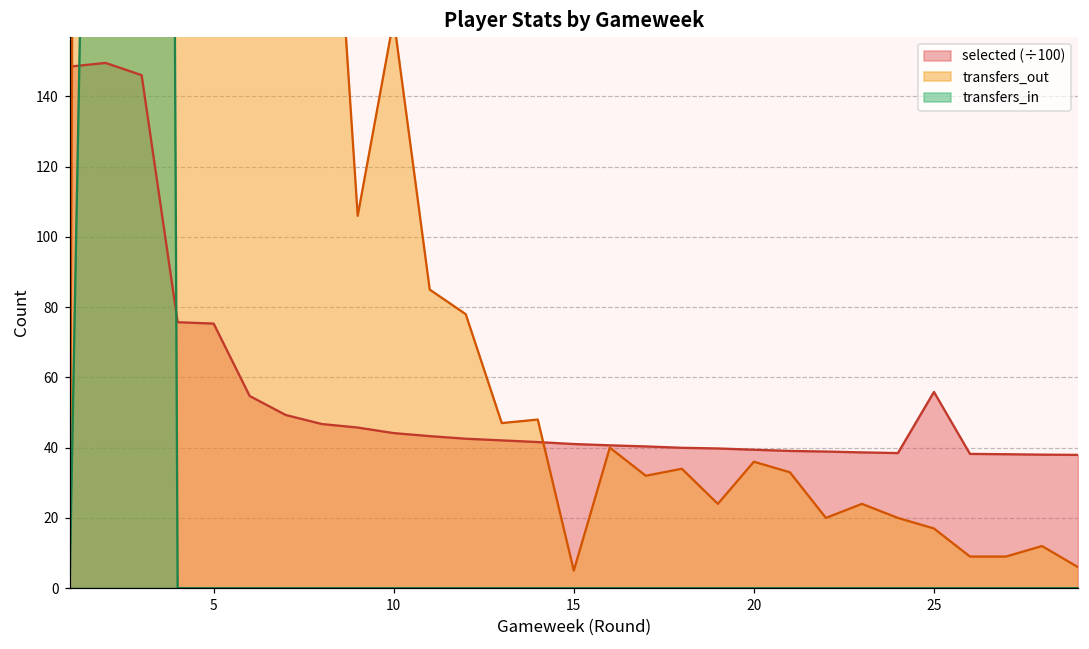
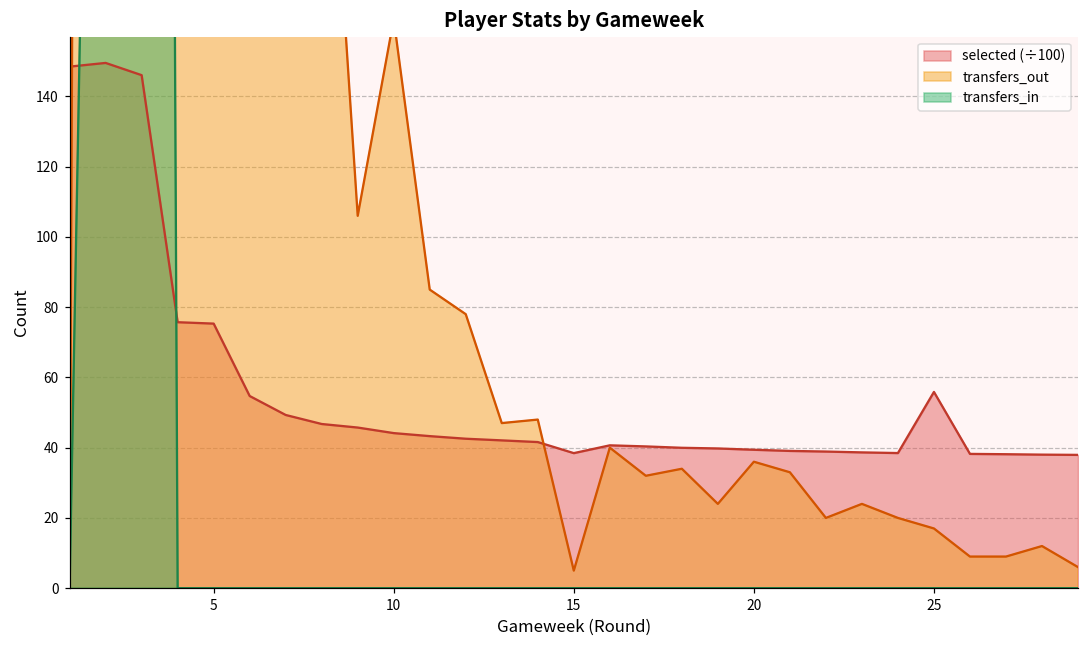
selected (÷100), 15: 41 -> 38
